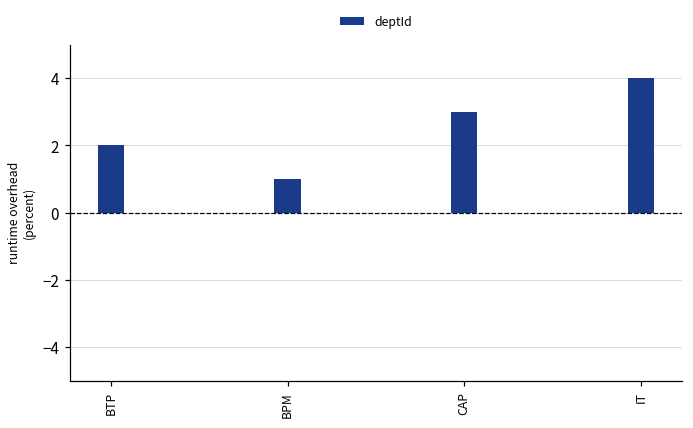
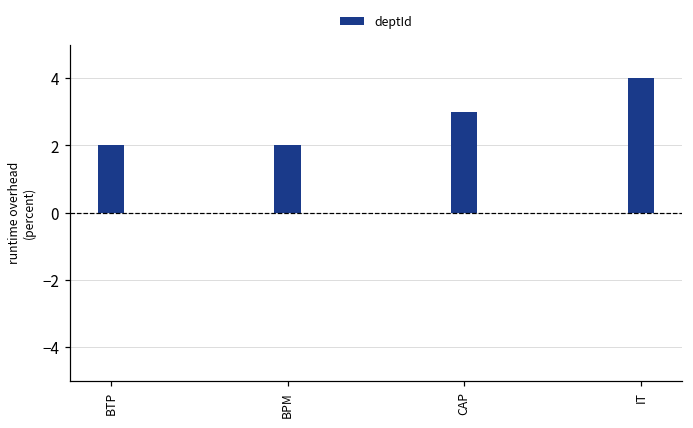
BPM: 1 -> 2
